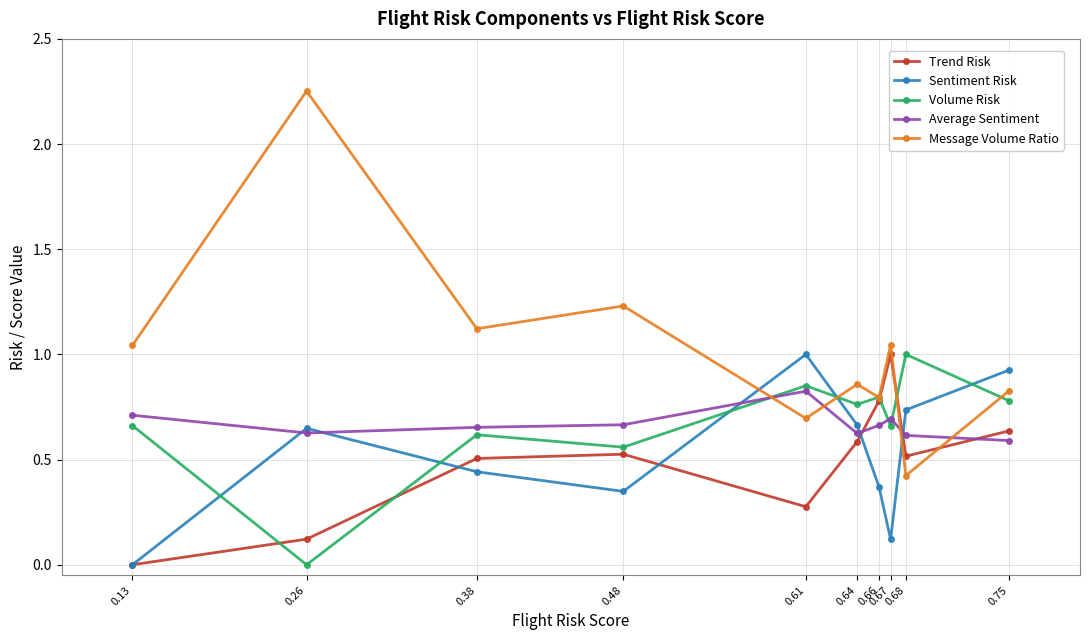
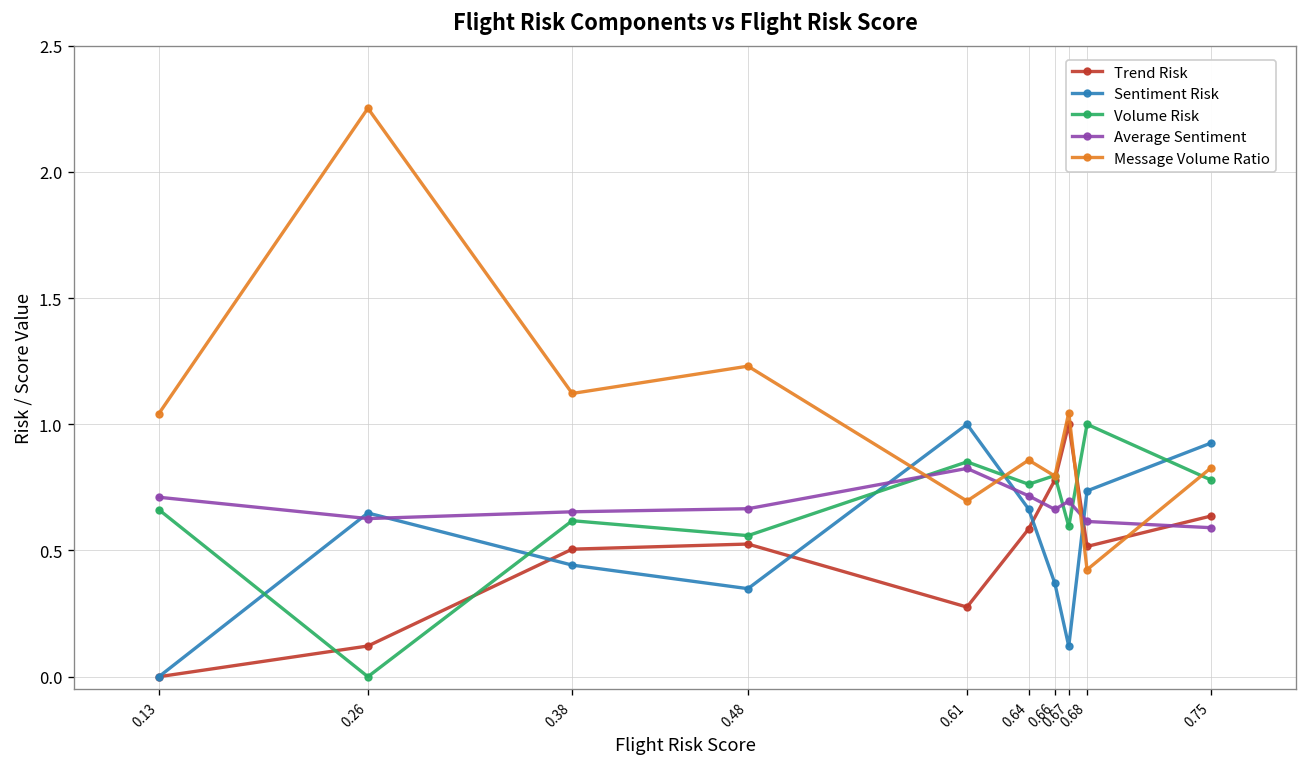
Average Sentiment, 0.64: 0.62 -> 0.72
Volume Risk, 0.67: 0.66 -> 0.60
